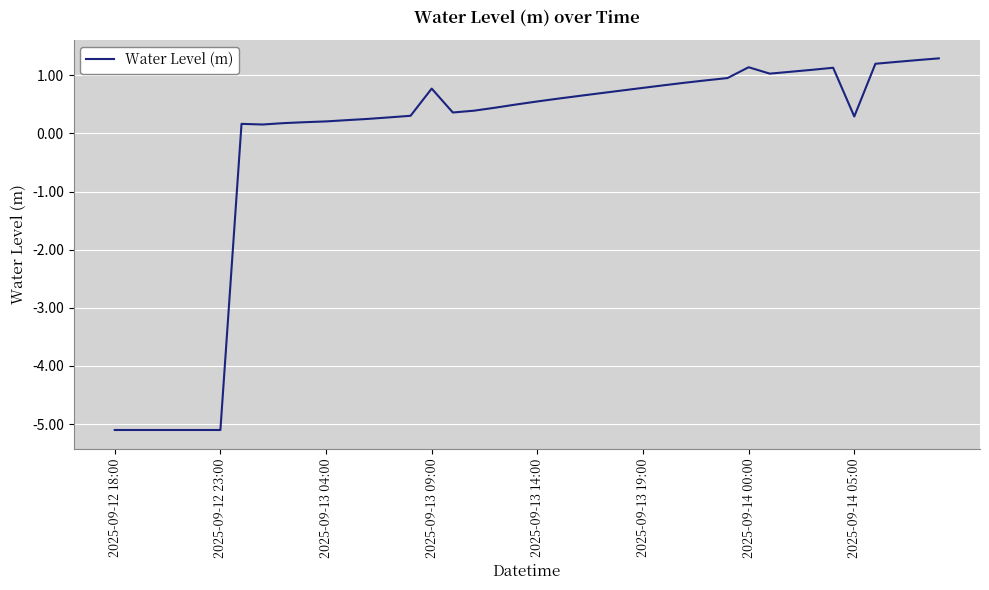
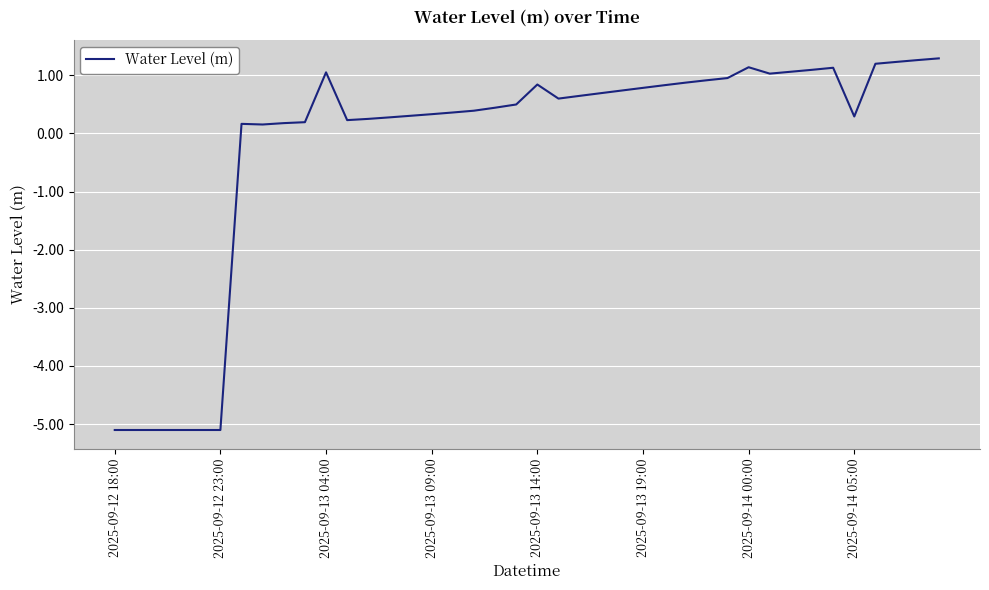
2025-09-13 04:00: 0.2 -> 1.0
2025-09-13 09:00: 0.8 -> 0.3
2025-09-13 14:00: 0.5 -> 0.8
